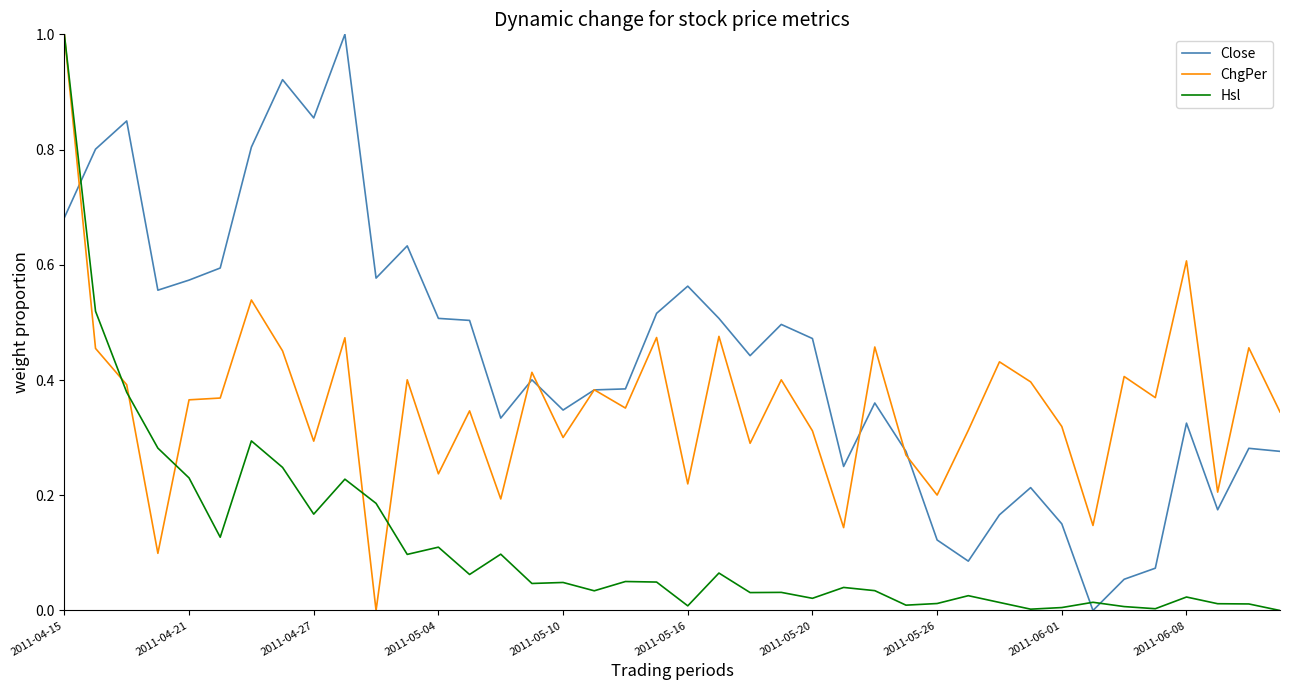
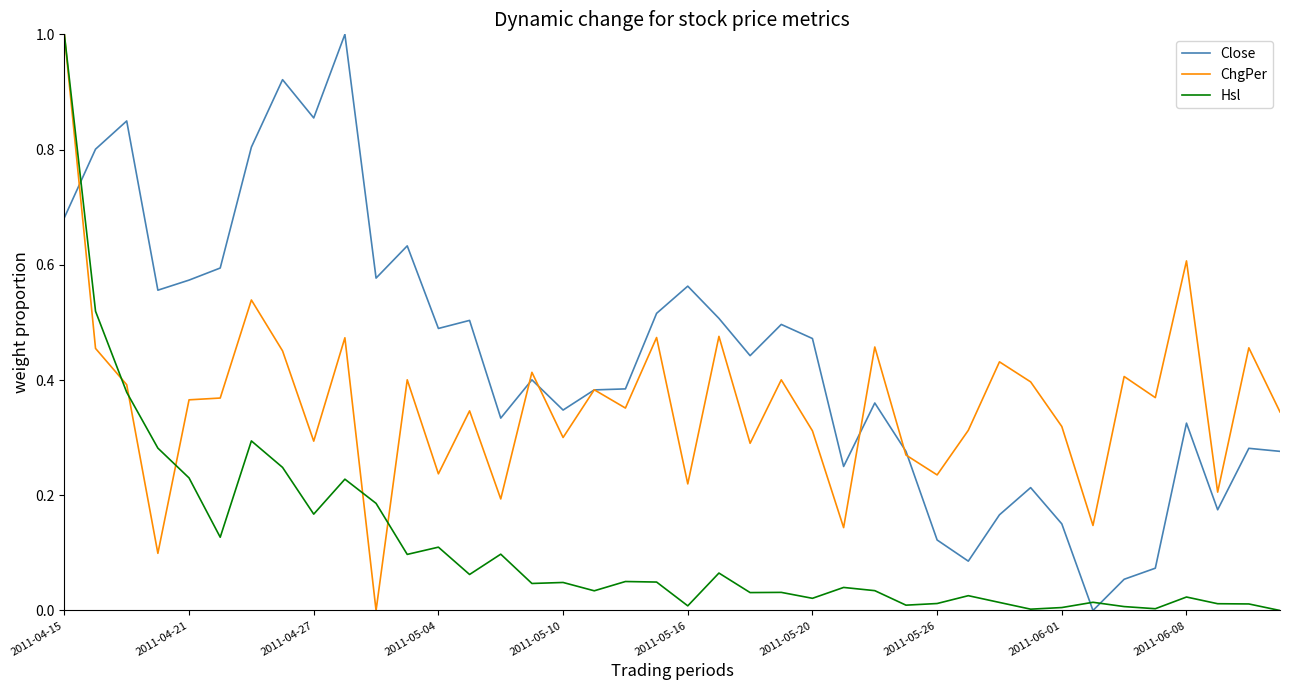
Close, 2011-05-04: 0.51 -> 0.49
ChgPer, 2011-05-26: 0.20 -> 0.24
